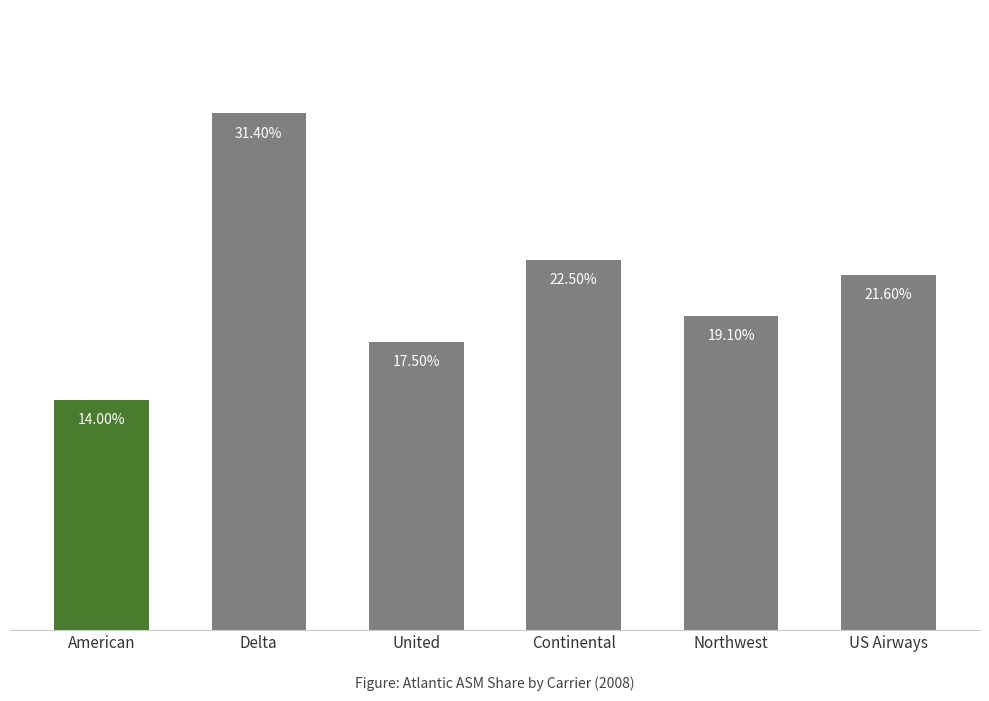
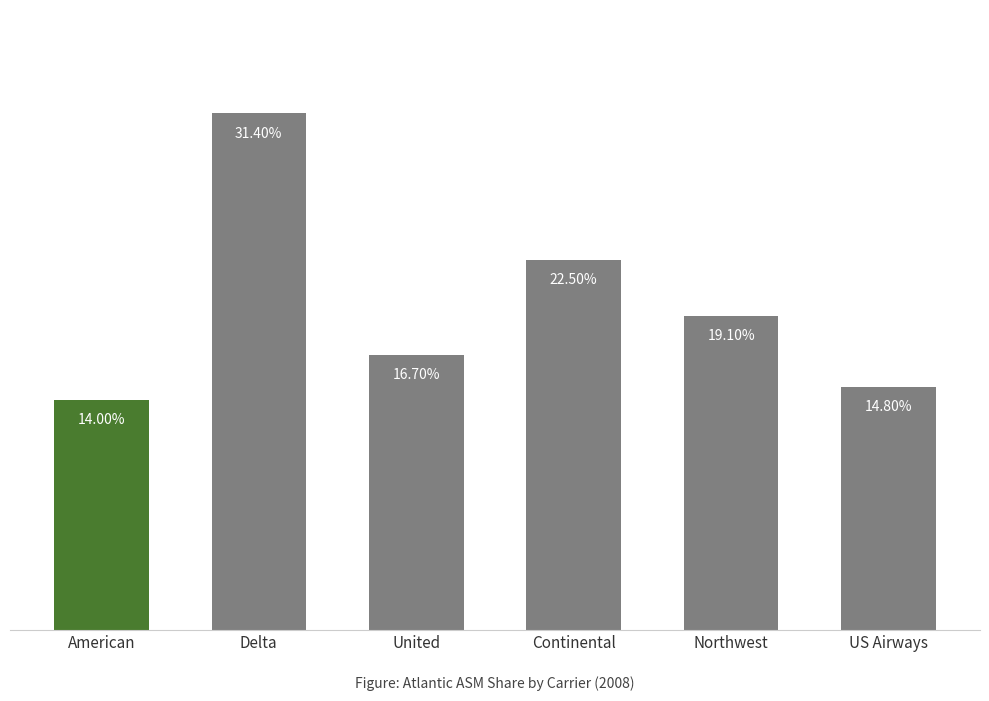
United: 17.50% -> 16.70%
US Airways: 21.60% -> 14.80%
